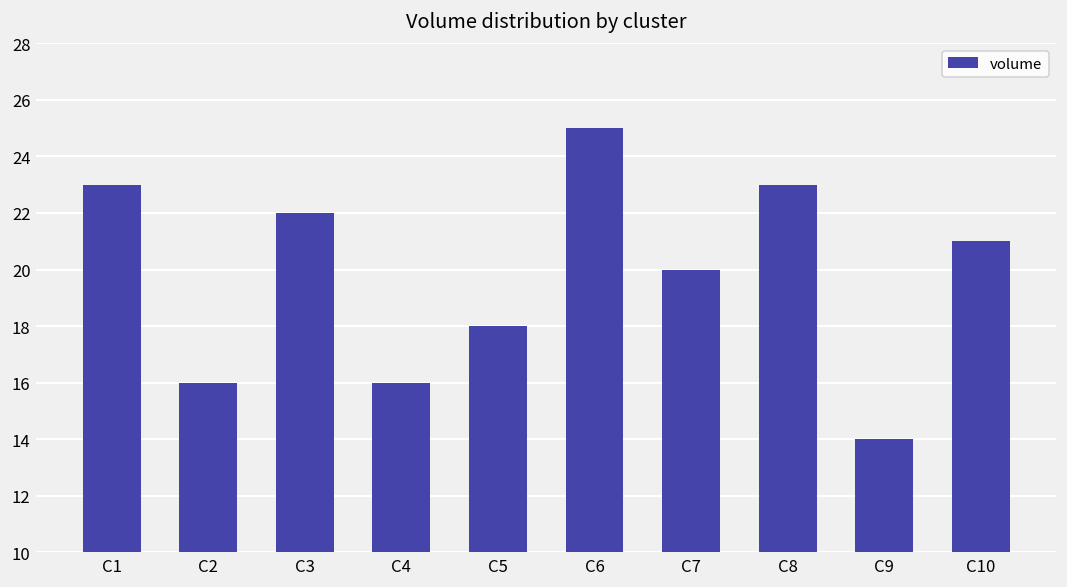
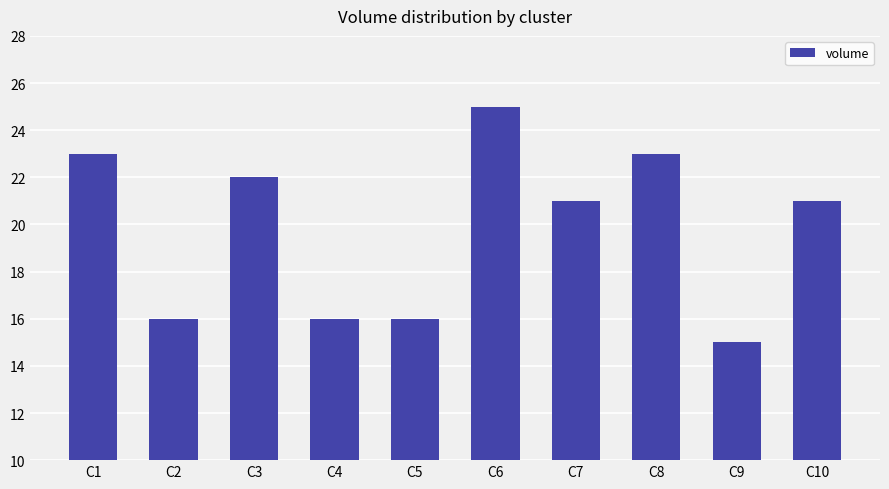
C5: 18 -> 16
C7: 20 -> 21
C9: 14 -> 15
